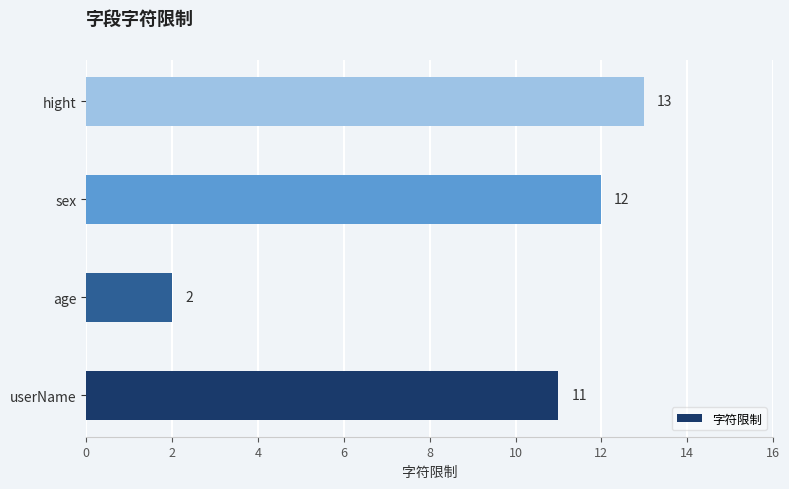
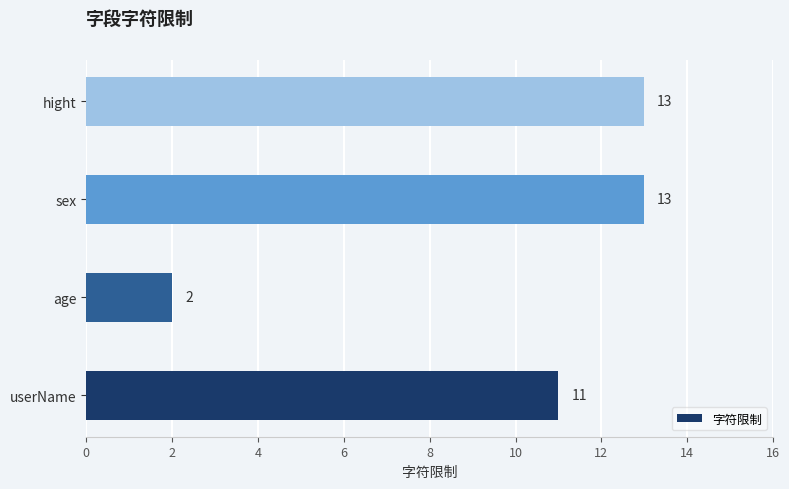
sex: 12 -> 13
